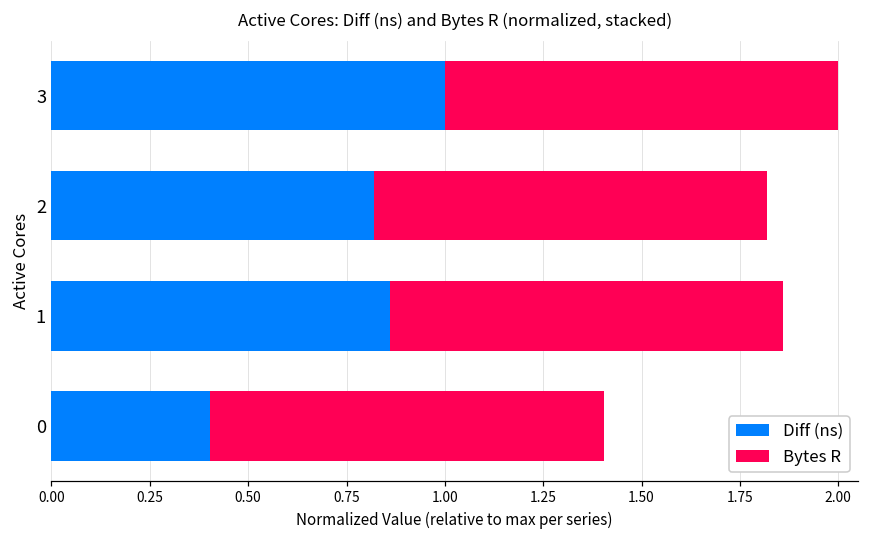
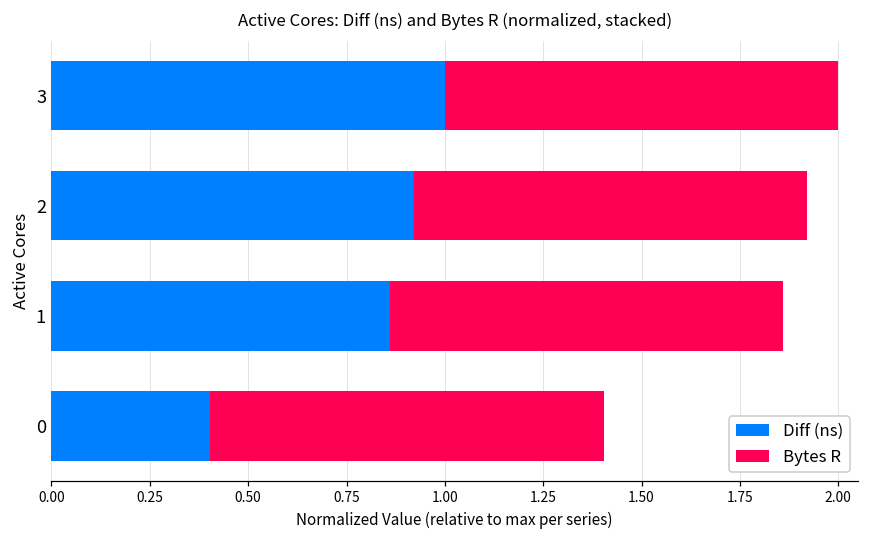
Diff (ns), 2: 0.82 -> 0.92
